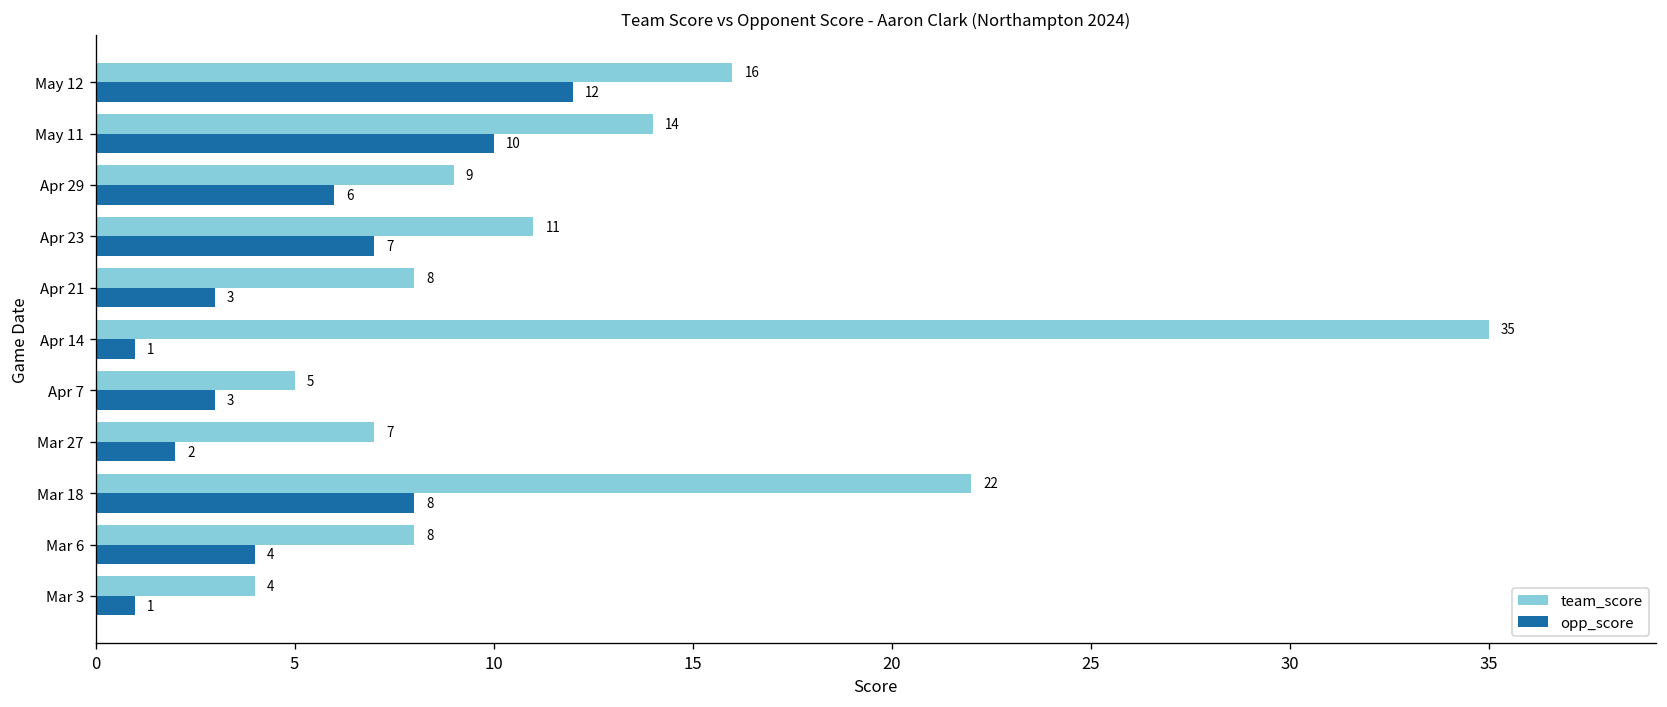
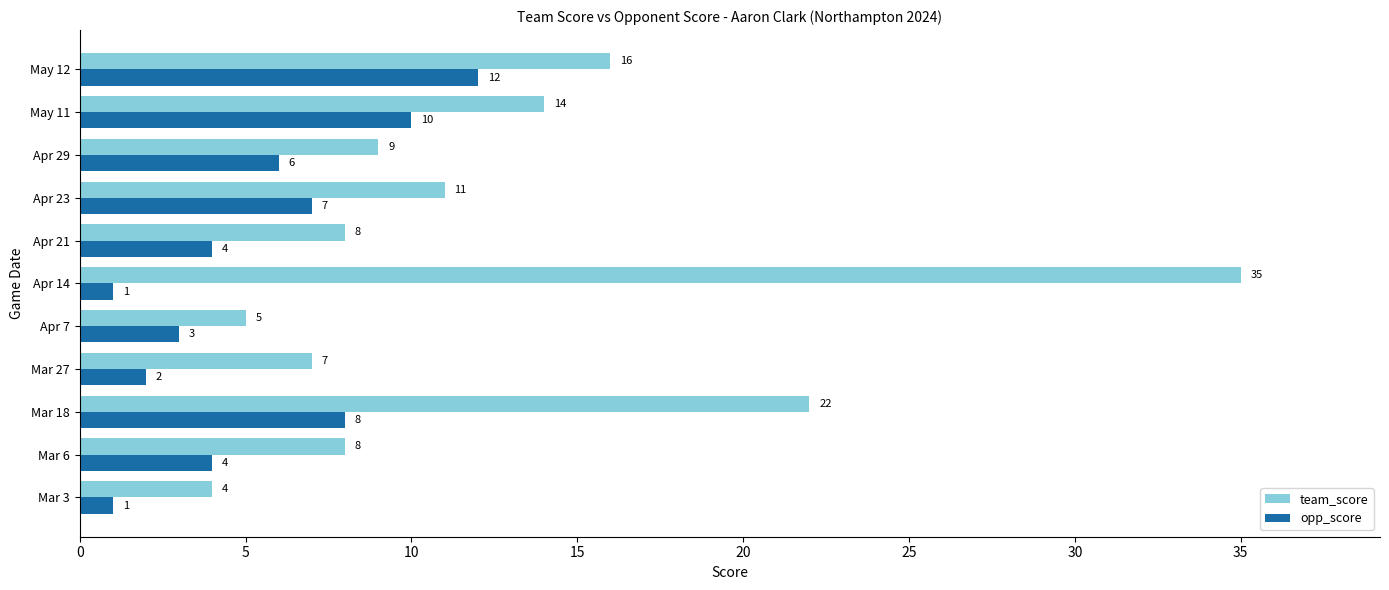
opp_score, Apr 21: 3 -> 4
